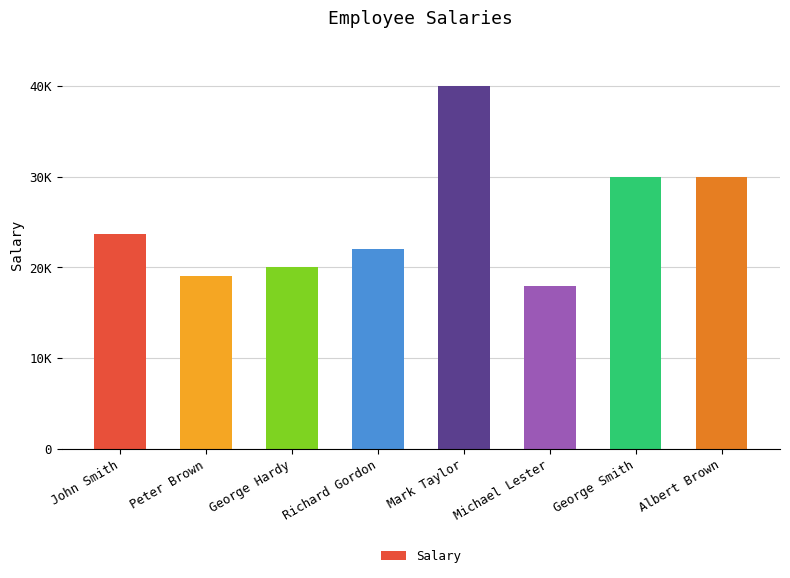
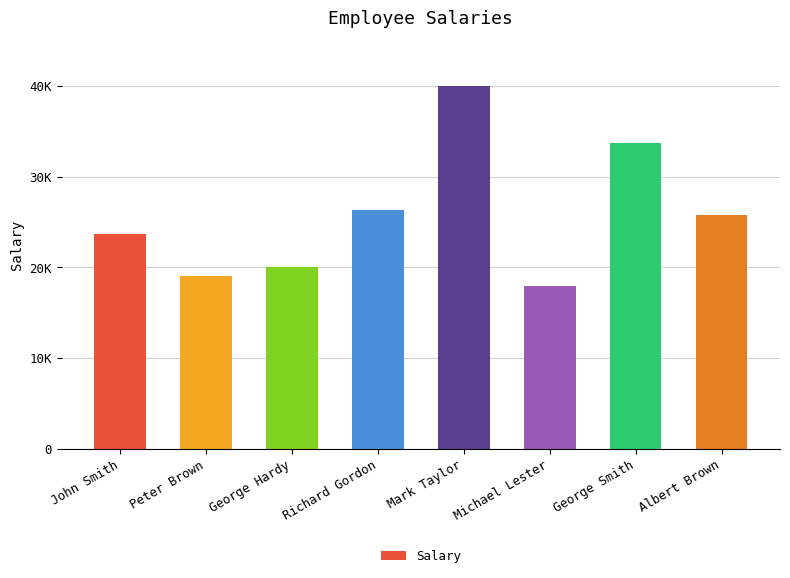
Richard Gordon: 22000 -> 26000
George Smith: 30000 -> 34000
Albert Brown: 30000 -> 26000
